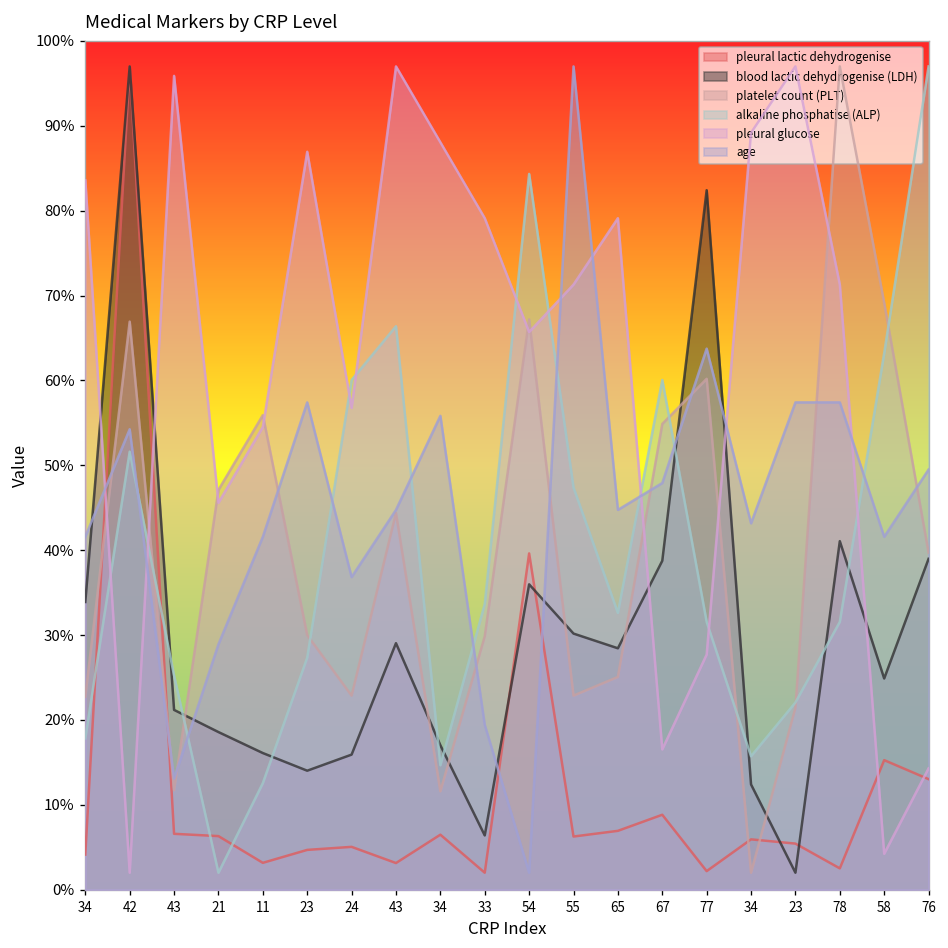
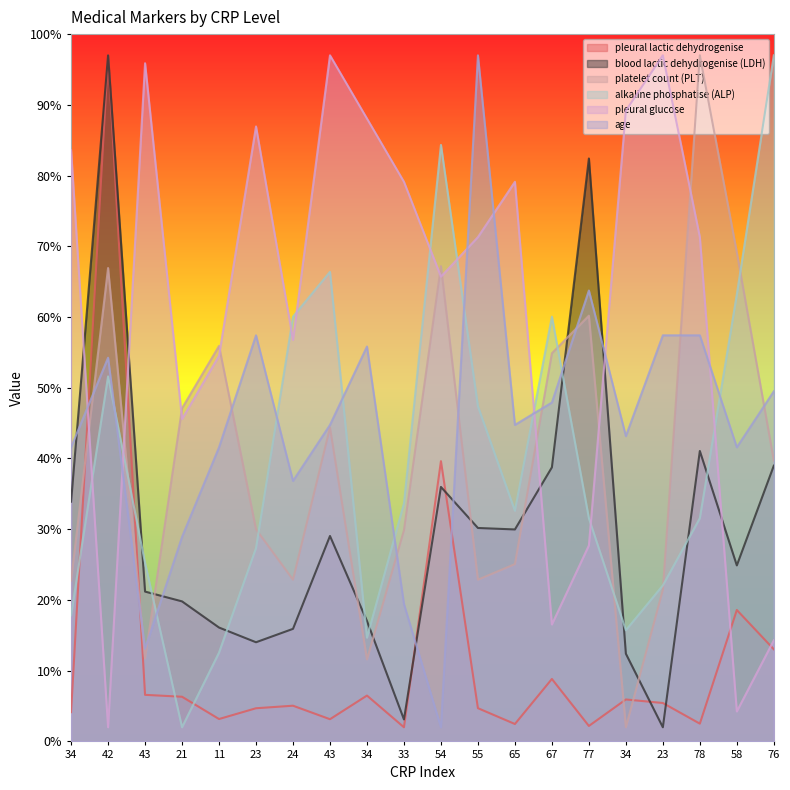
blood lactic dehydrogenise (LDH), 21: 19% -> 20%
blood lactic dehydrogenise (LDH), 33: 6% -> 3%
pleural lactic dehydrogenise, 55: 6% -> 5%
pleural lactic dehydrogenise, 65: 7% -> 2%
blood lactic dehydrogenise (LDH), 65: 28% -> 30%
pleural lactic dehydrogenise, 58: 15% -> 19%
